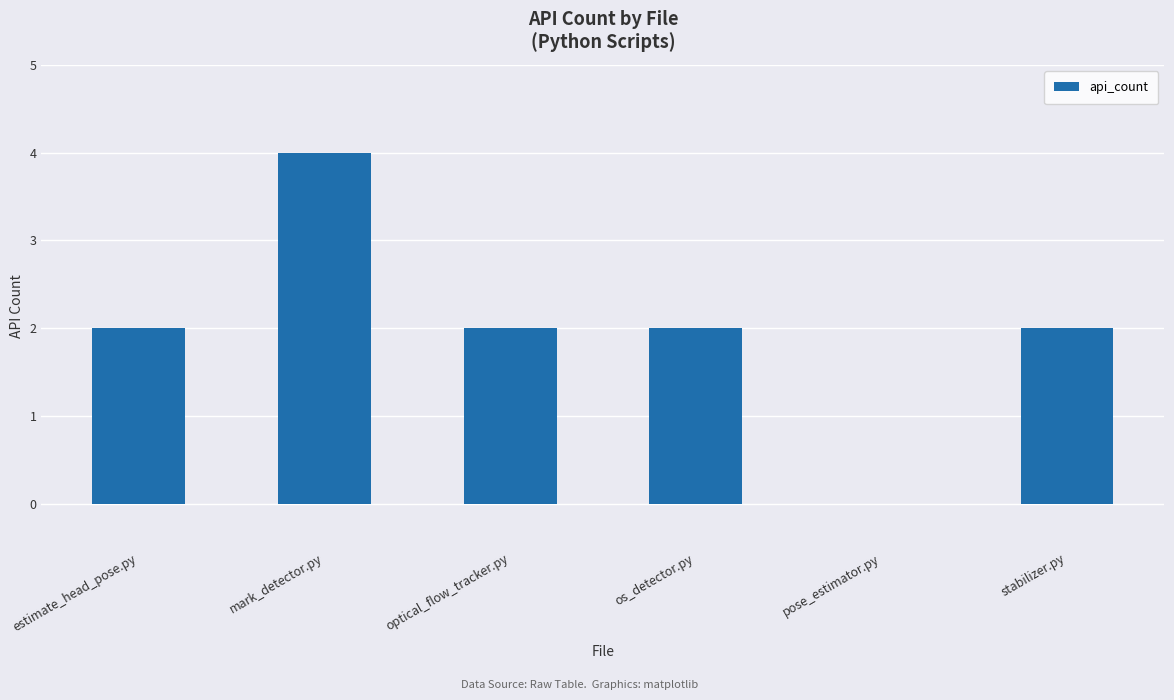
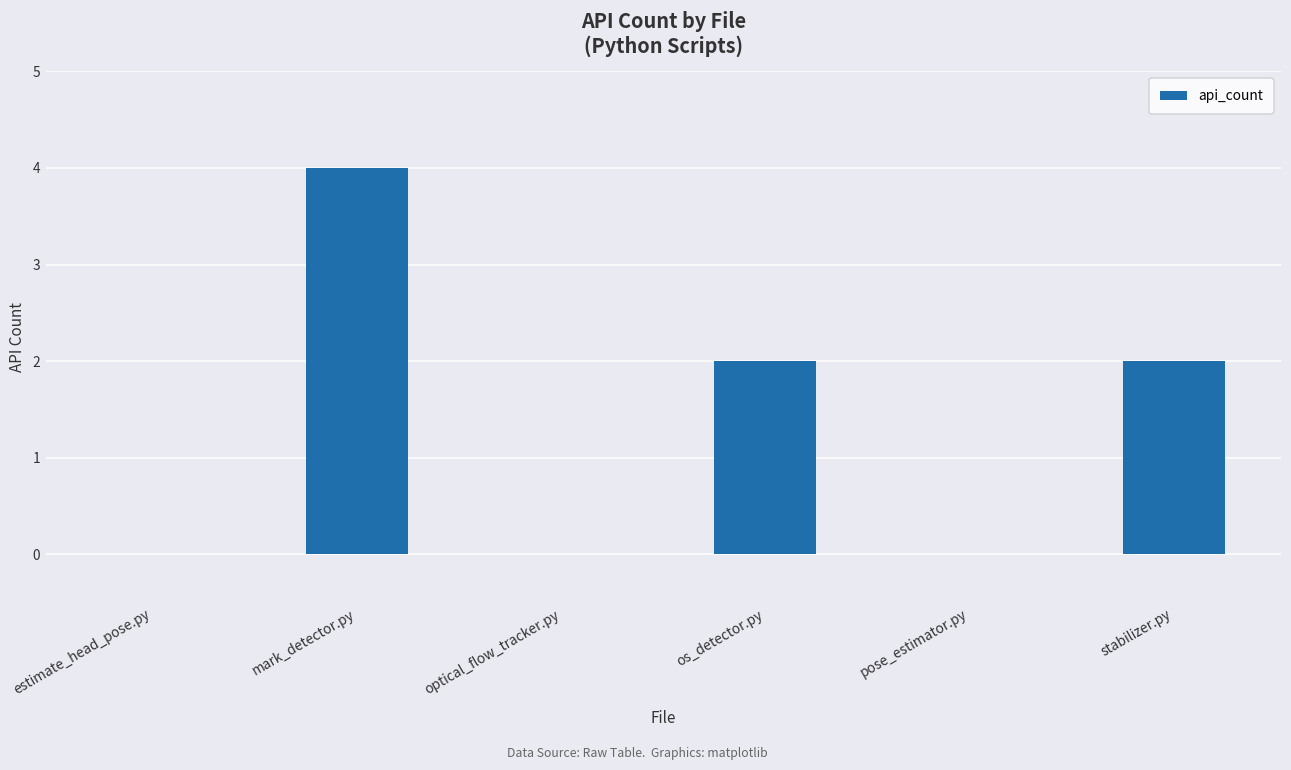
estimate_head_pose.py: 2 -> 0
optical_flow_tracker.py: 2 -> 0
